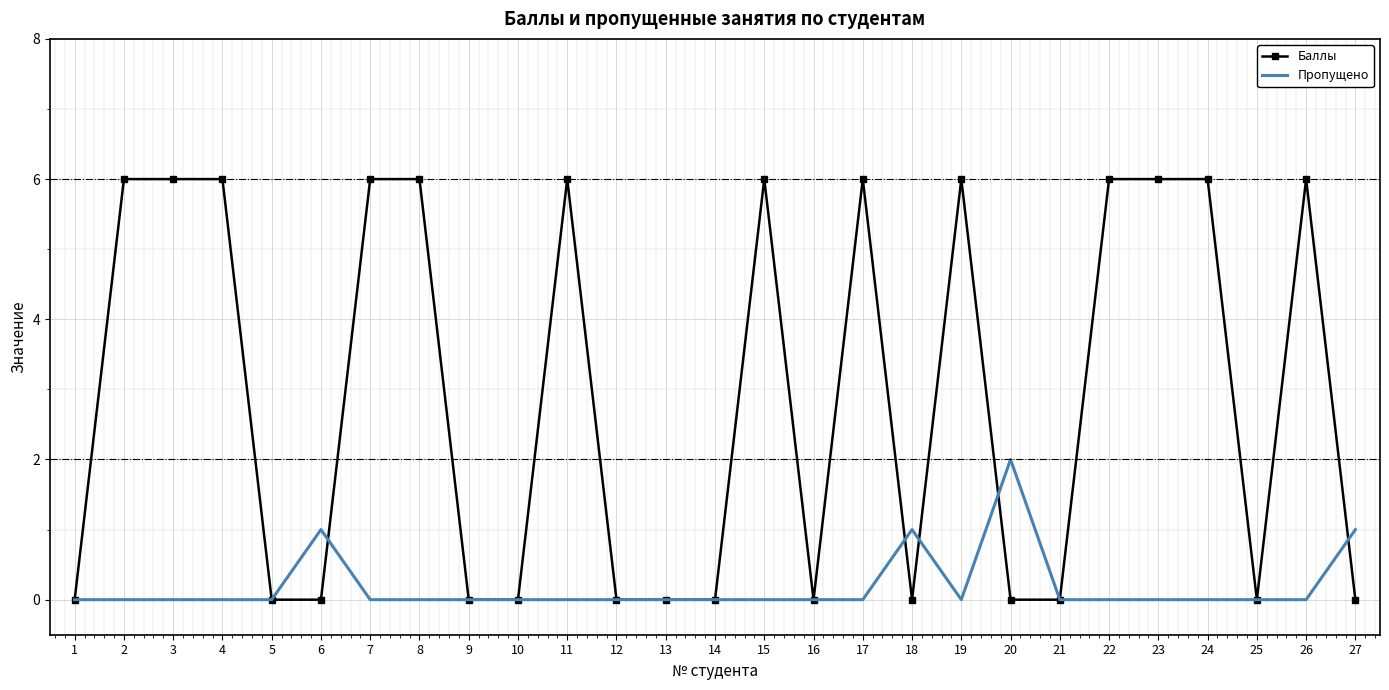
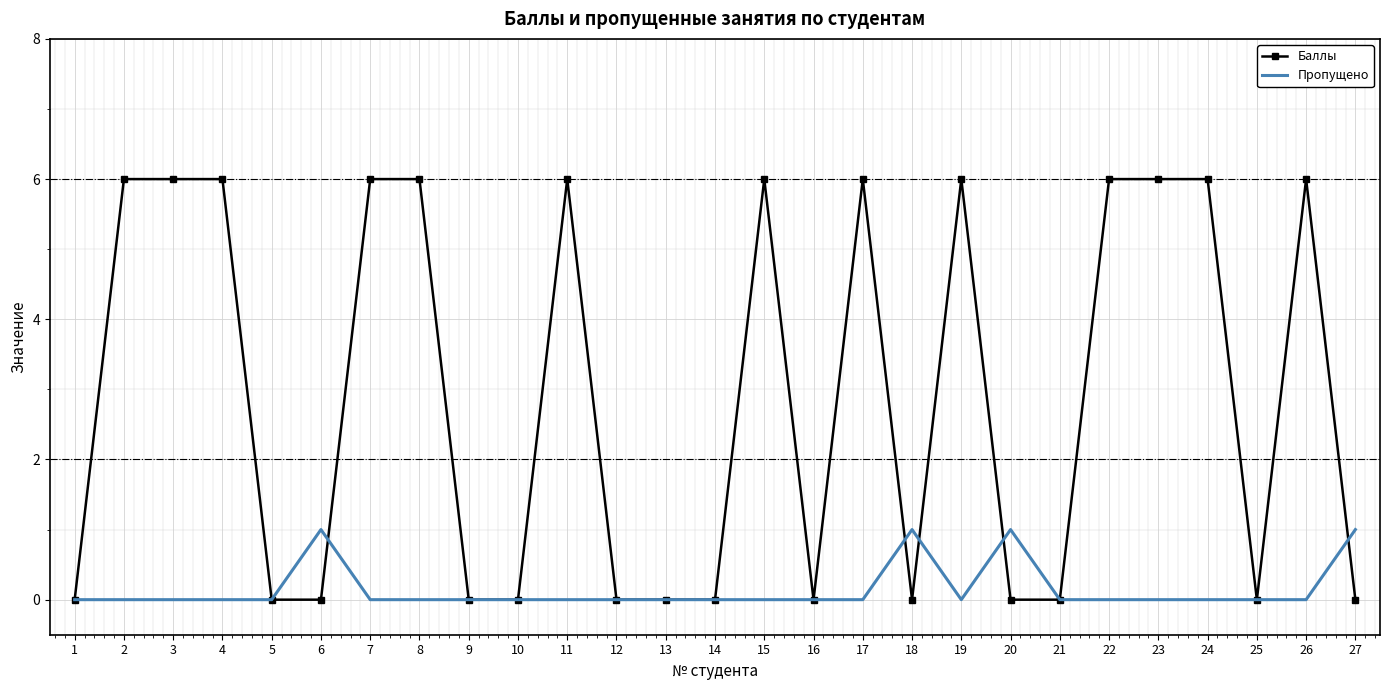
Пропущено, 20: 2 -> 1
